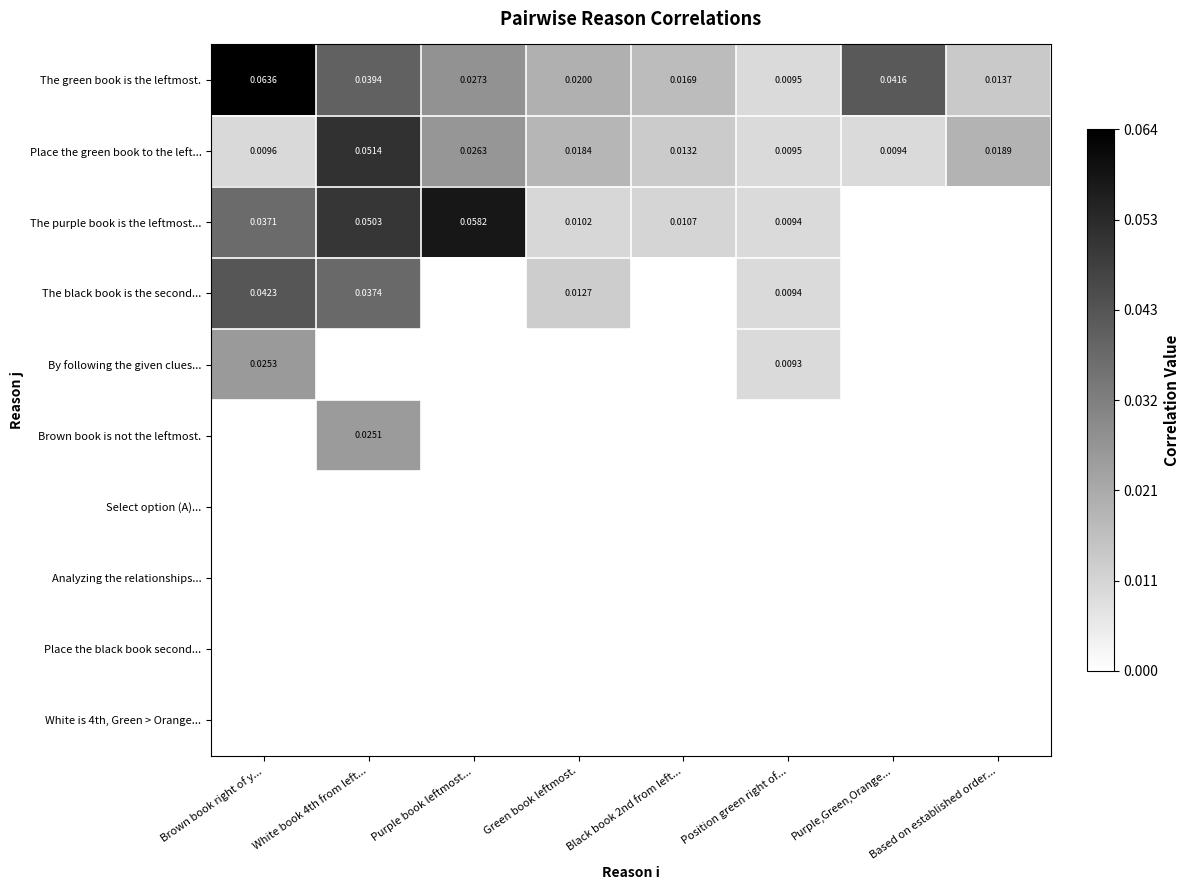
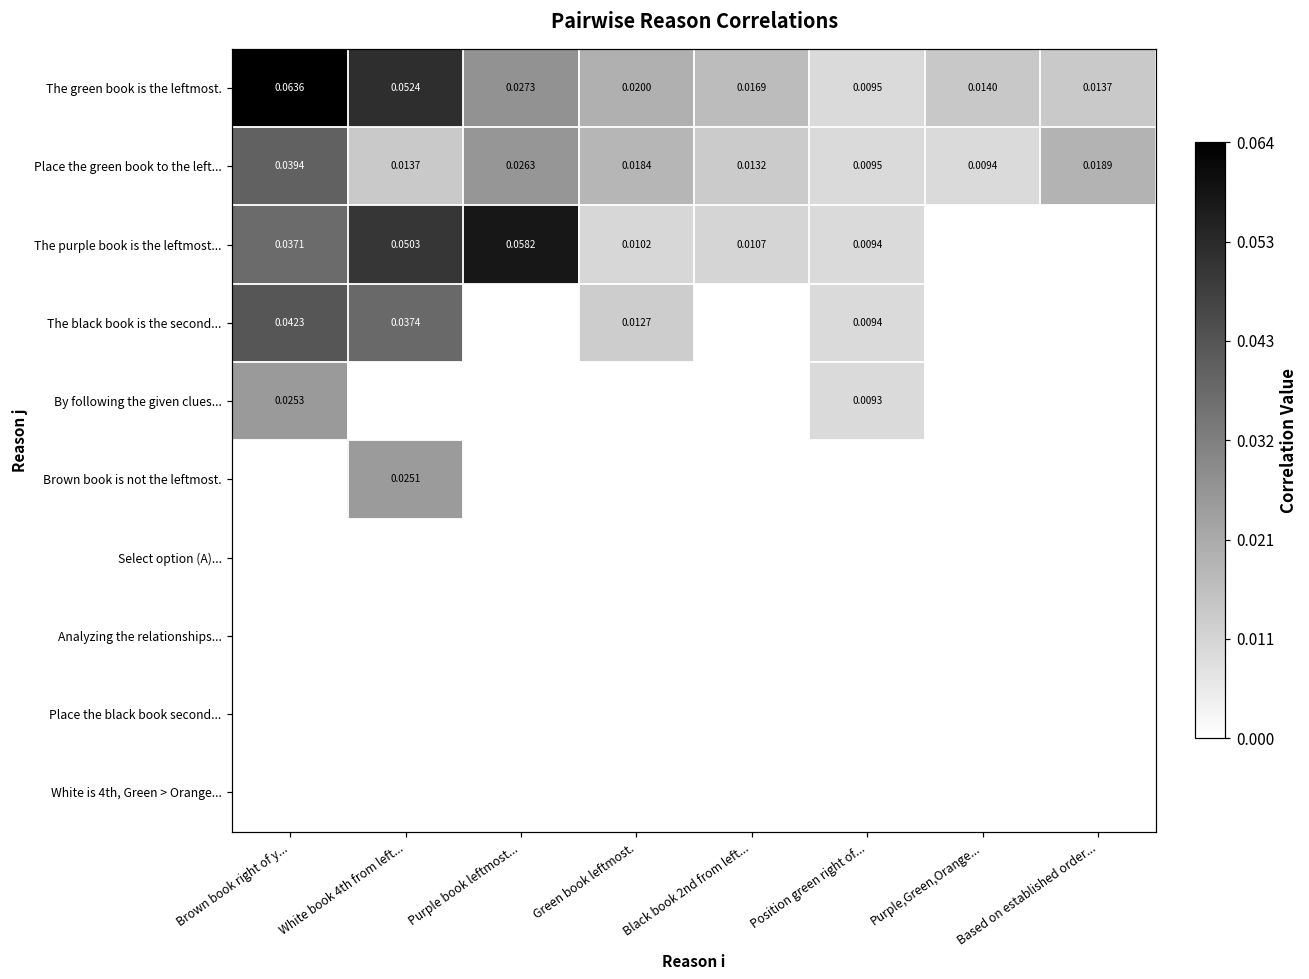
The green book is the leftmost., White book 4th from left...: 0.0394 -> 0.0524
The green book is the leftmost., Purple,Green,Orange...: 0.0416 -> 0.0140
Place the green book to the left..., Brown book right of y...: 0.0096 -> 0.0394
Place the green book to the left..., White book 4th from left...: 0.0514 -> 0.0137
